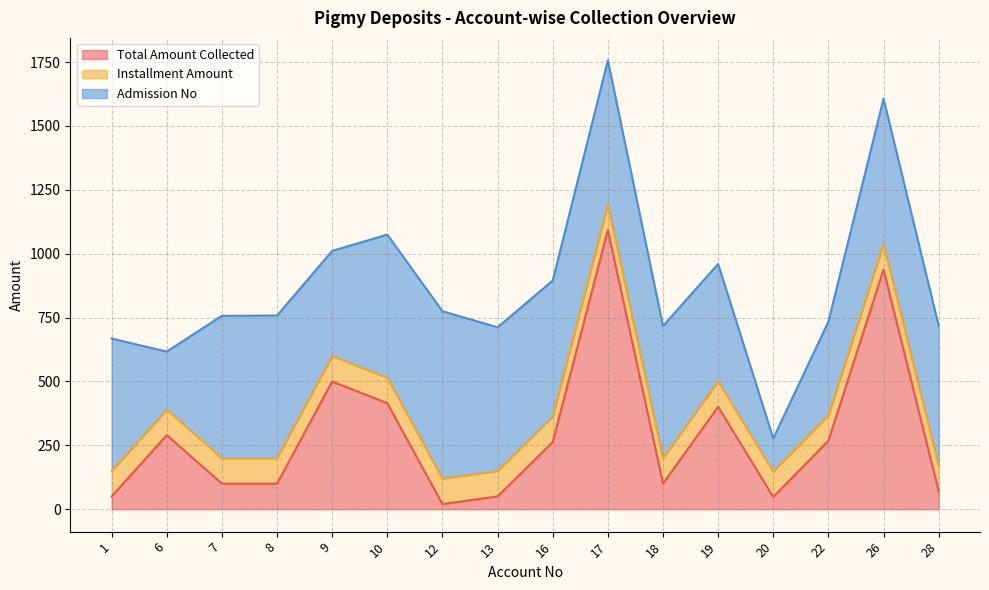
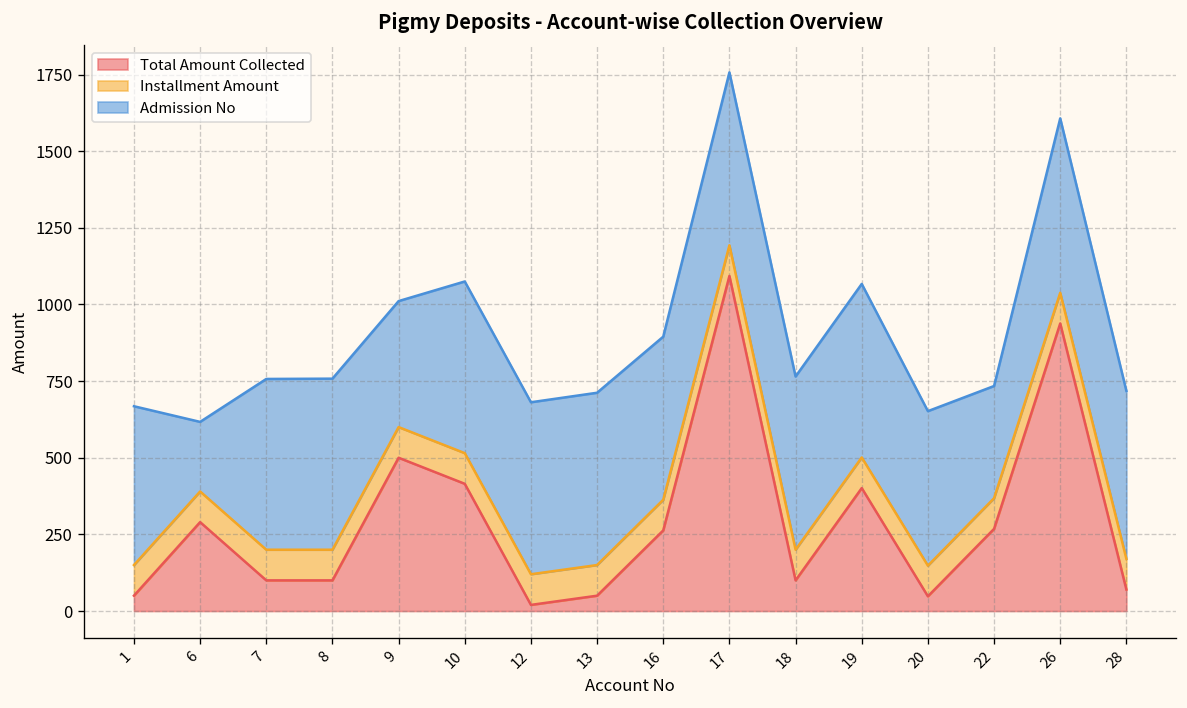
Admission No, 12: 660 -> 560
Admission No, 18: 520 -> 570
Admission No, 19: 460 -> 570
Admission No, 20: 130 -> 500
